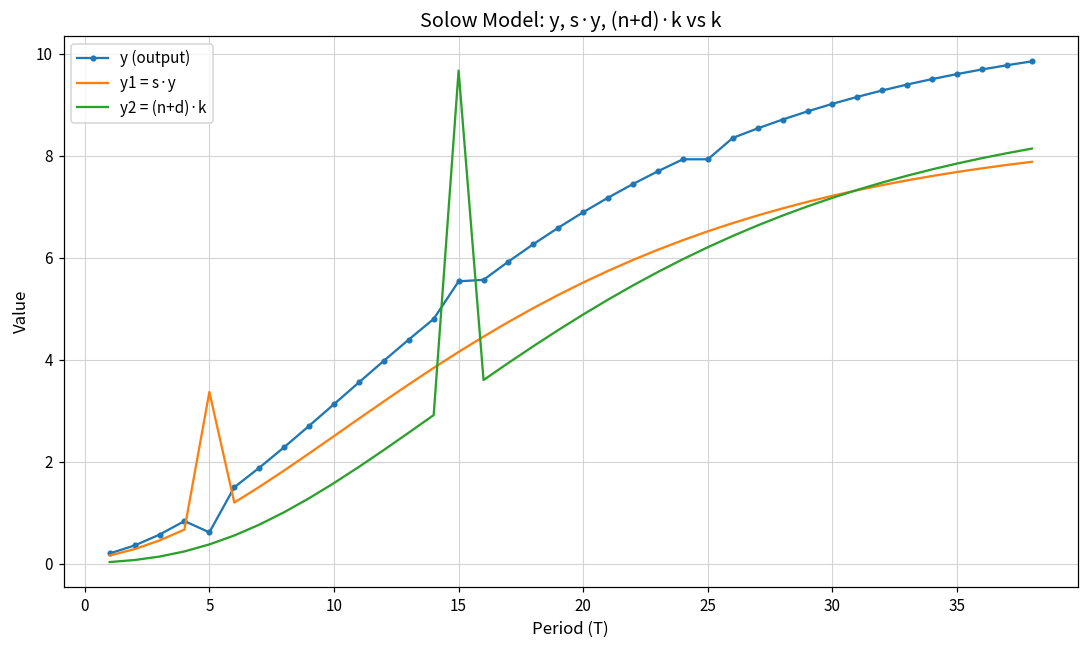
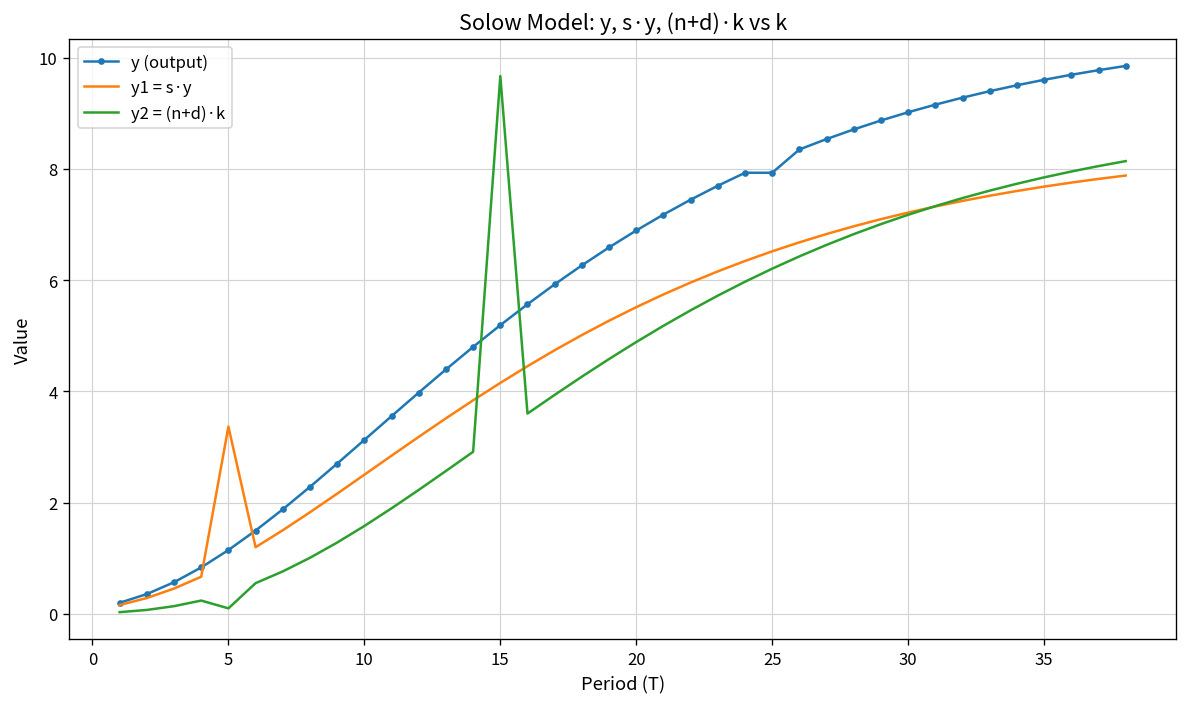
y (output), 5: 0.6 -> 1.1
y2 = (n+d)·k, 5: 0.4 -> 0.1
y (output), 15: 5.5 -> 5.2
